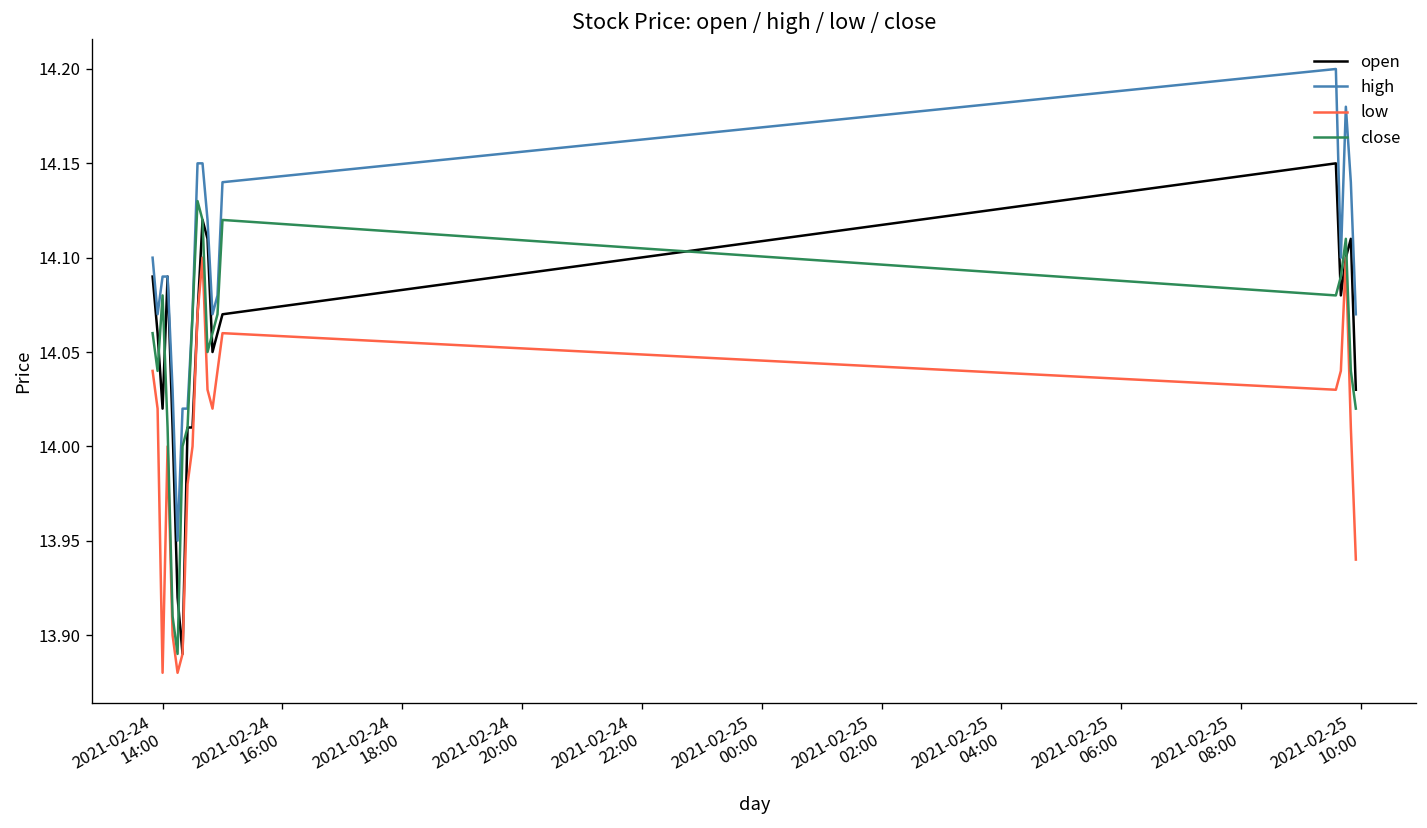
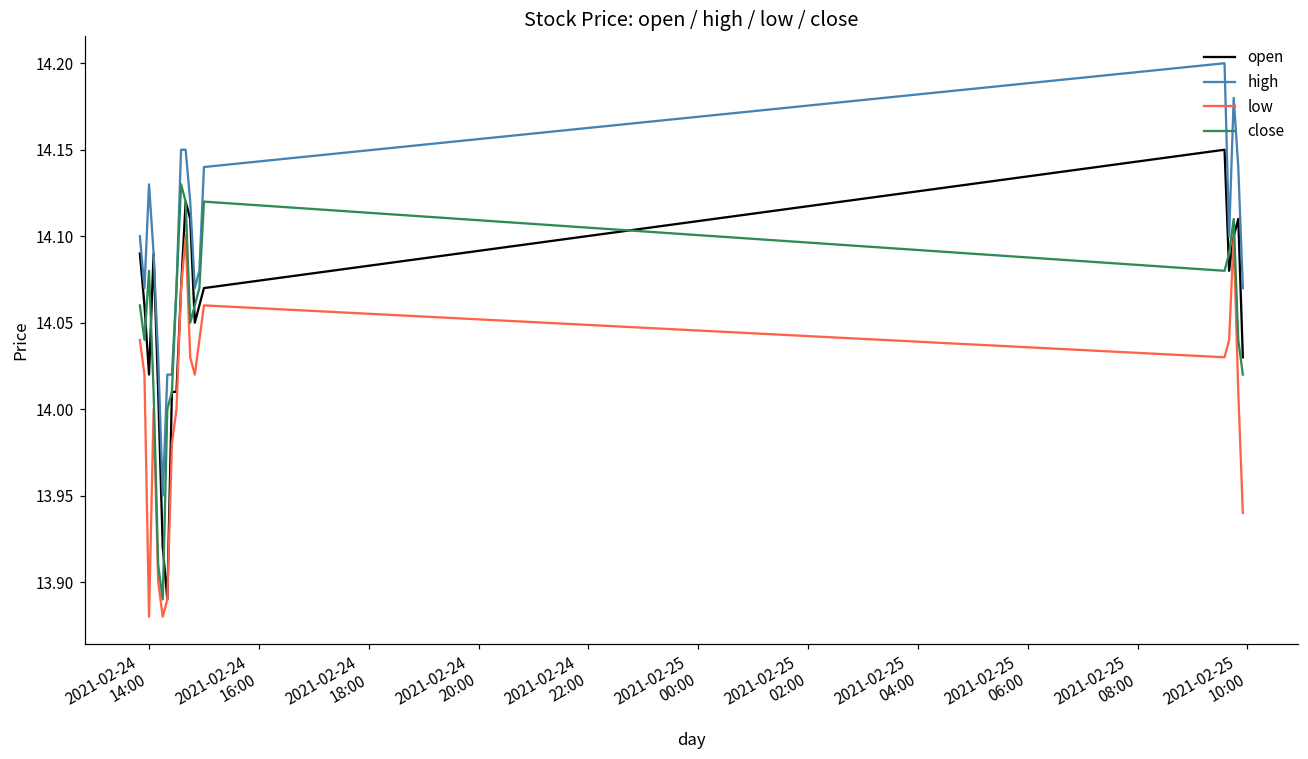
high, 2021-02-24 14:00: 14.09 -> 14.13
